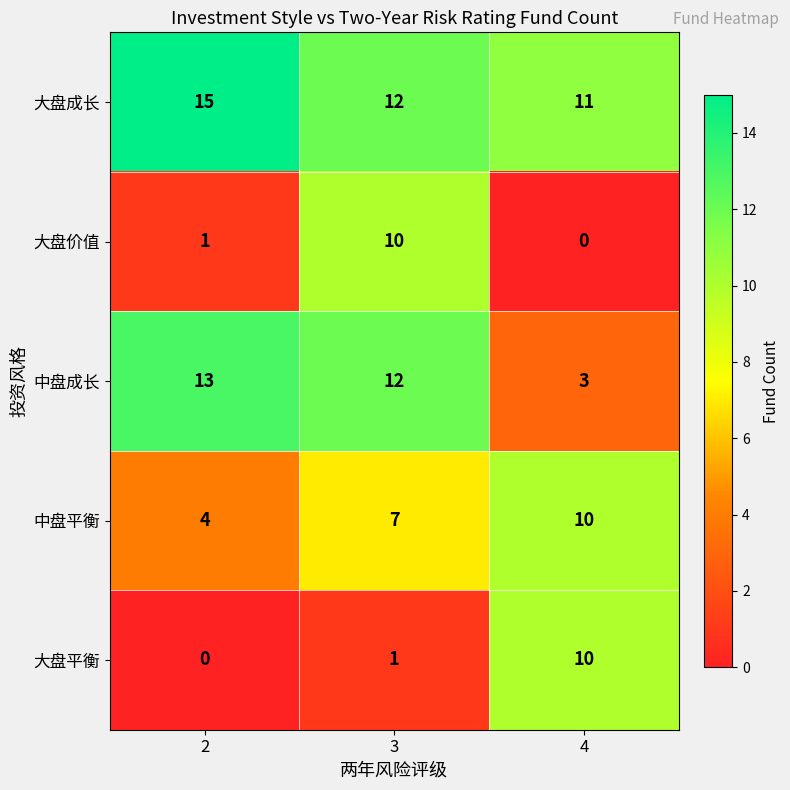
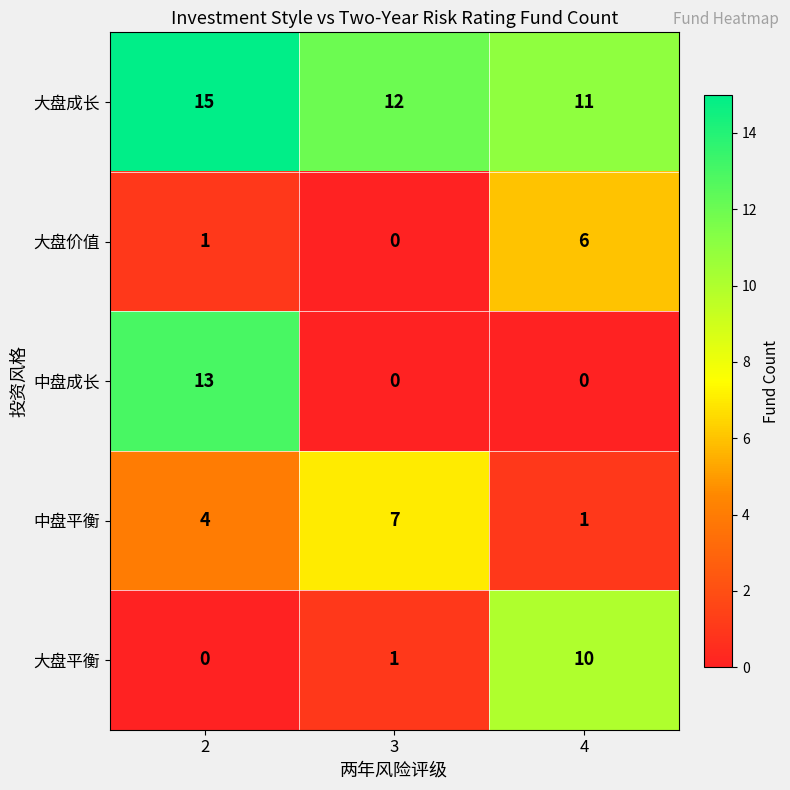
大盘价值, 3: 10 -> 0
大盘价值, 4: 0 -> 6
中盘成长, 3: 12 -> 0
中盘成长, 4: 3 -> 0
中盘平衡, 4: 10 -> 1
